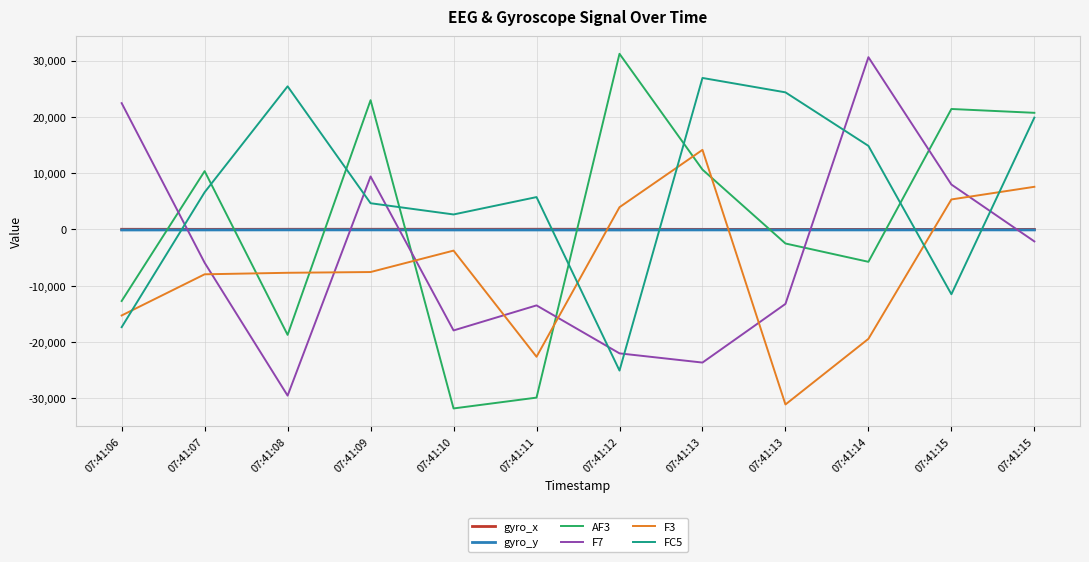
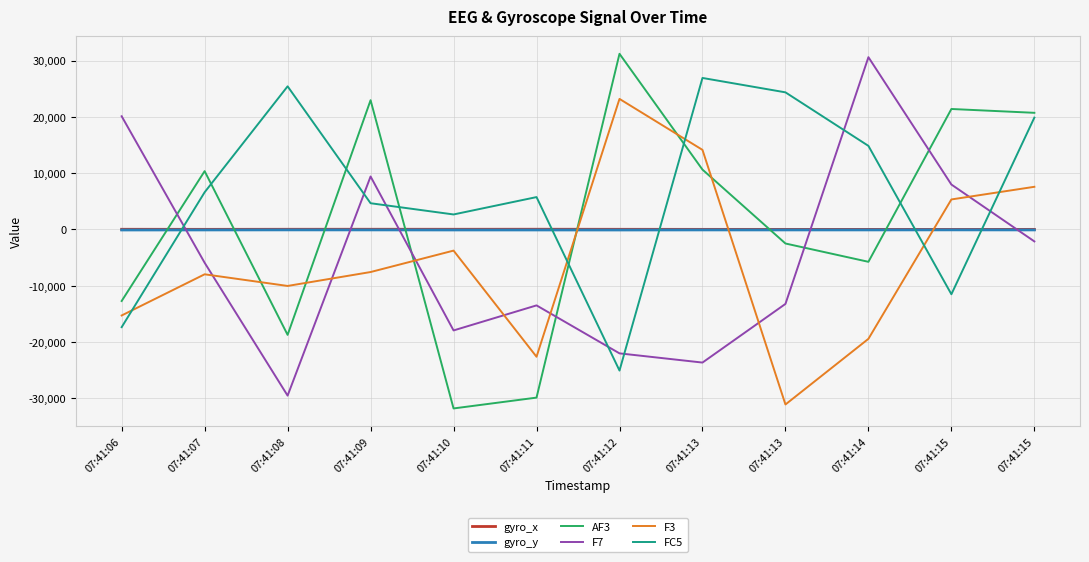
F7, 07:41:06: 22,000 -> 20,000
F3, 07:41:08: -8,000 -> -10,000
F3, 07:41:12: 4,000 -> 23,000
